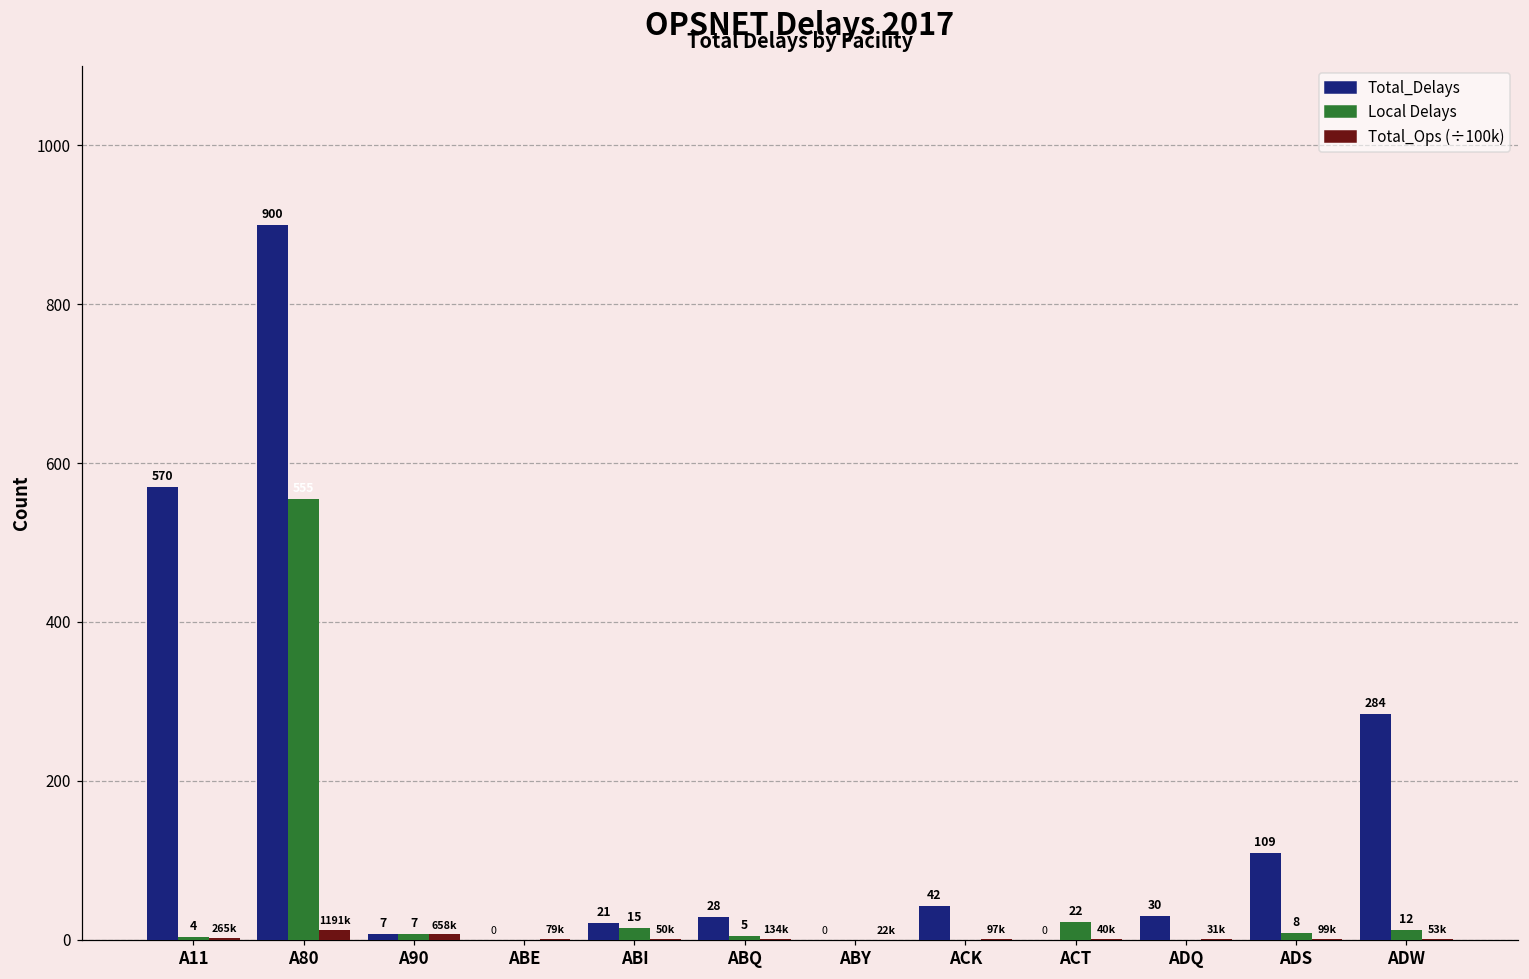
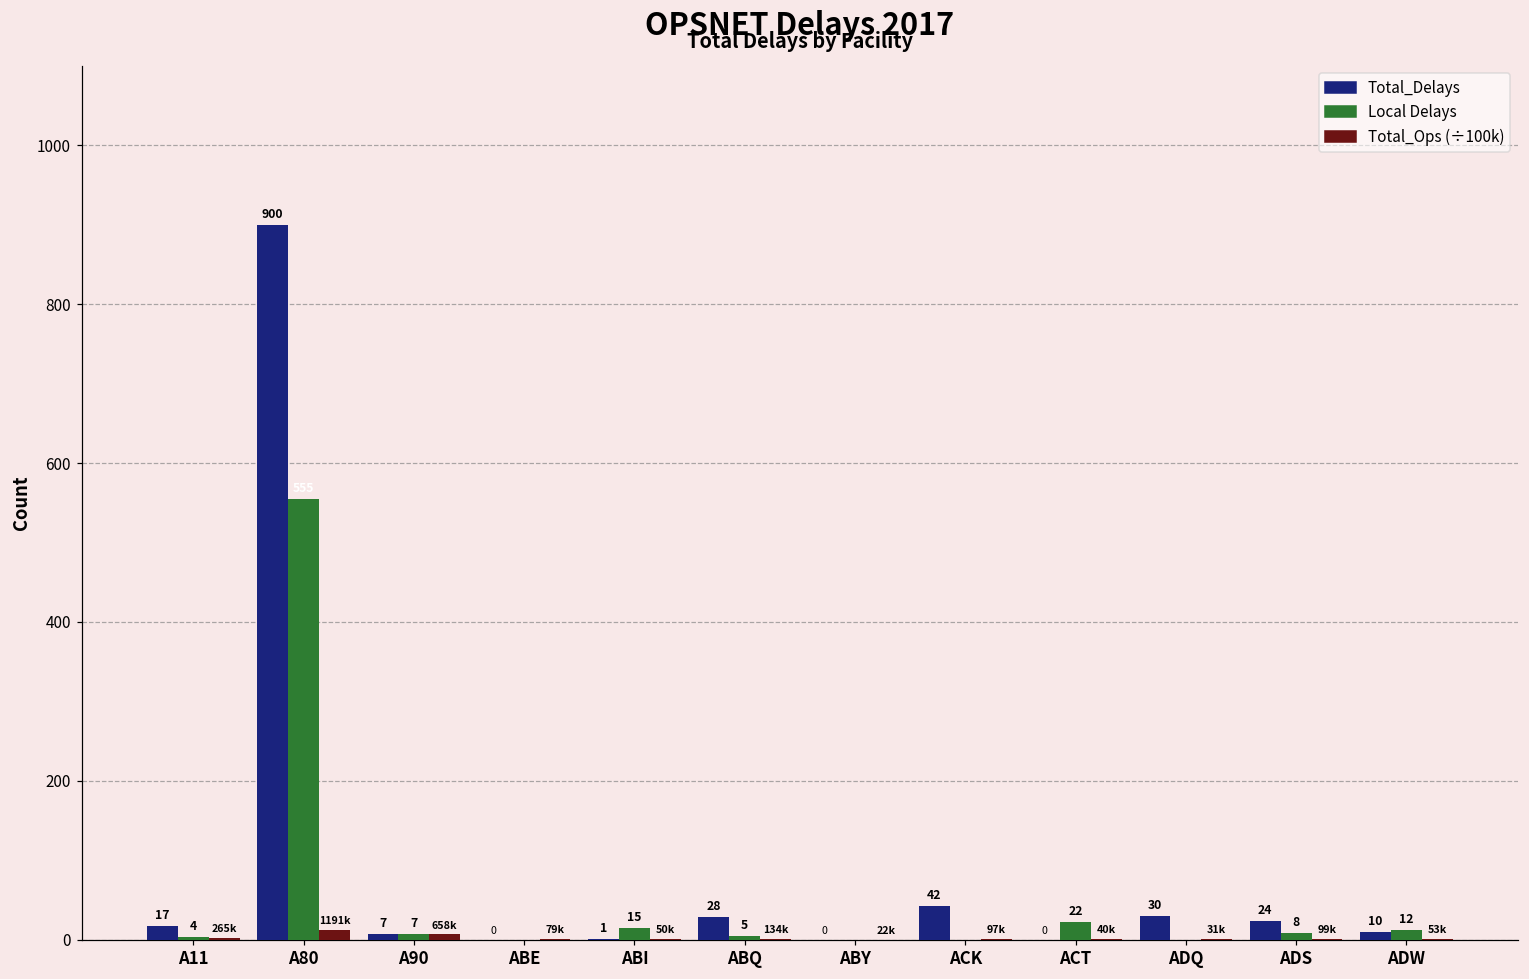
Total_Delays, A11: 570 -> 17
Total_Delays, ABI: 21 -> 1
Total_Delays, ADS: 109 -> 24
Total_Delays, ADW: 284 -> 10
